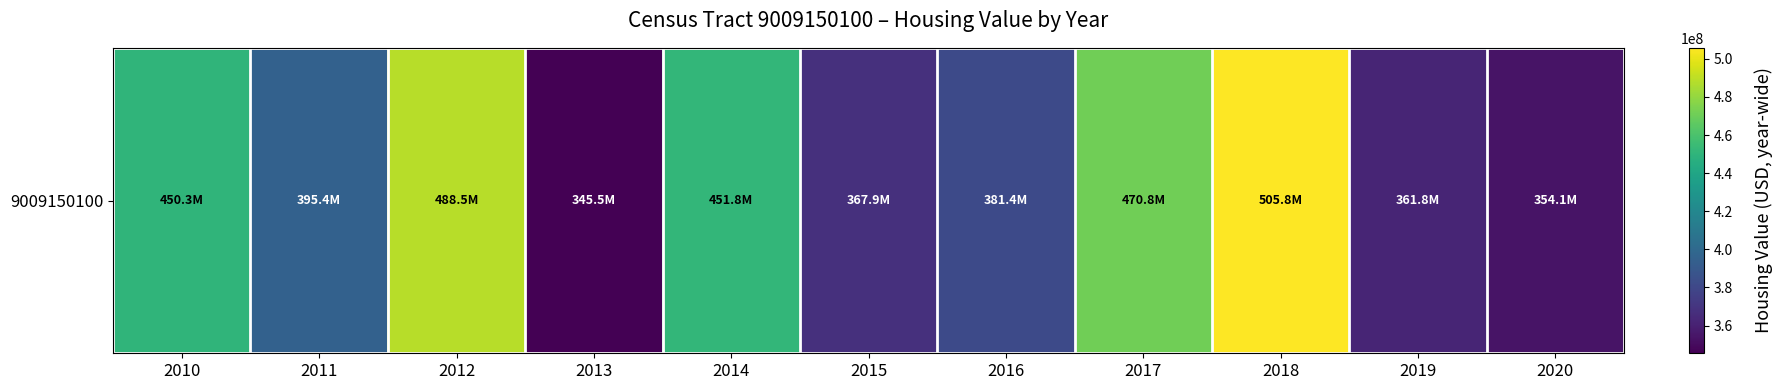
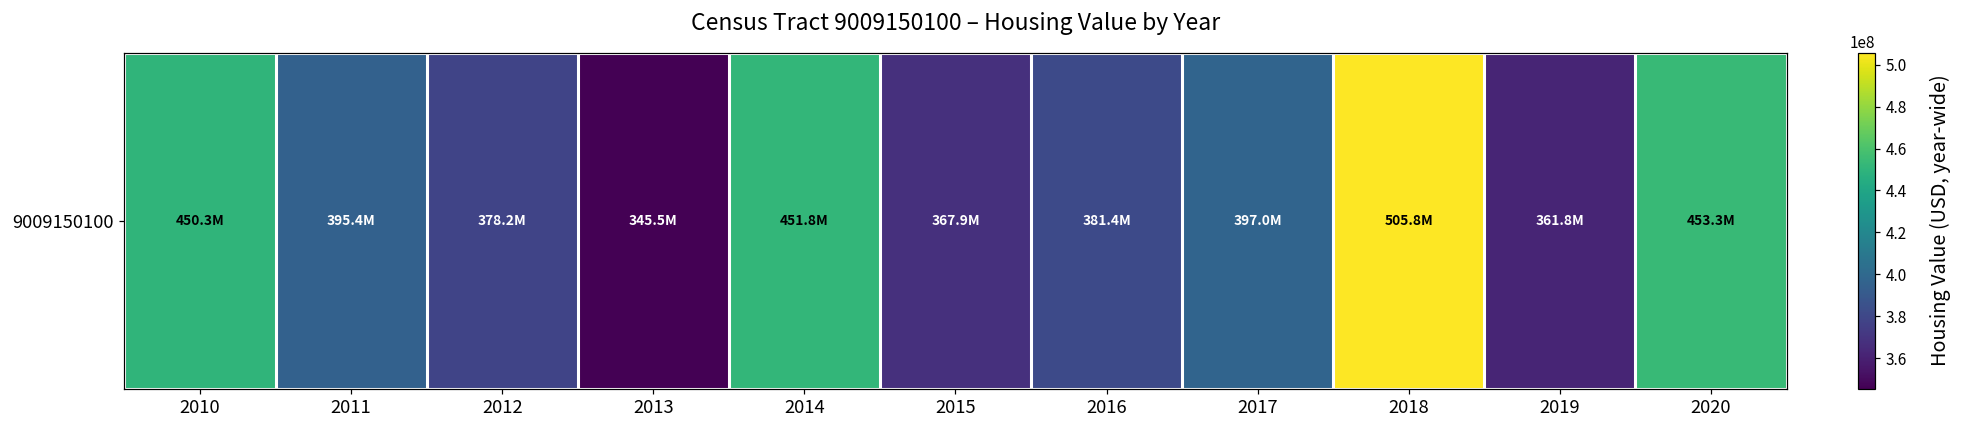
9009150100, 2012: 488.5M -> 378.2M
9009150100, 2017: 470.8M -> 397.0M
9009150100, 2020: 354.1M -> 453.3M
